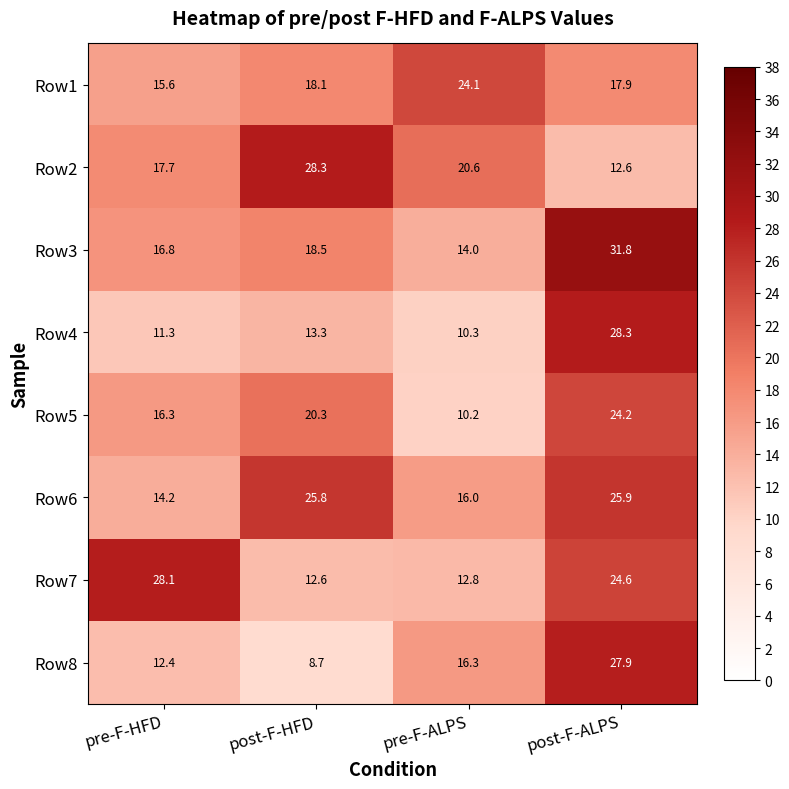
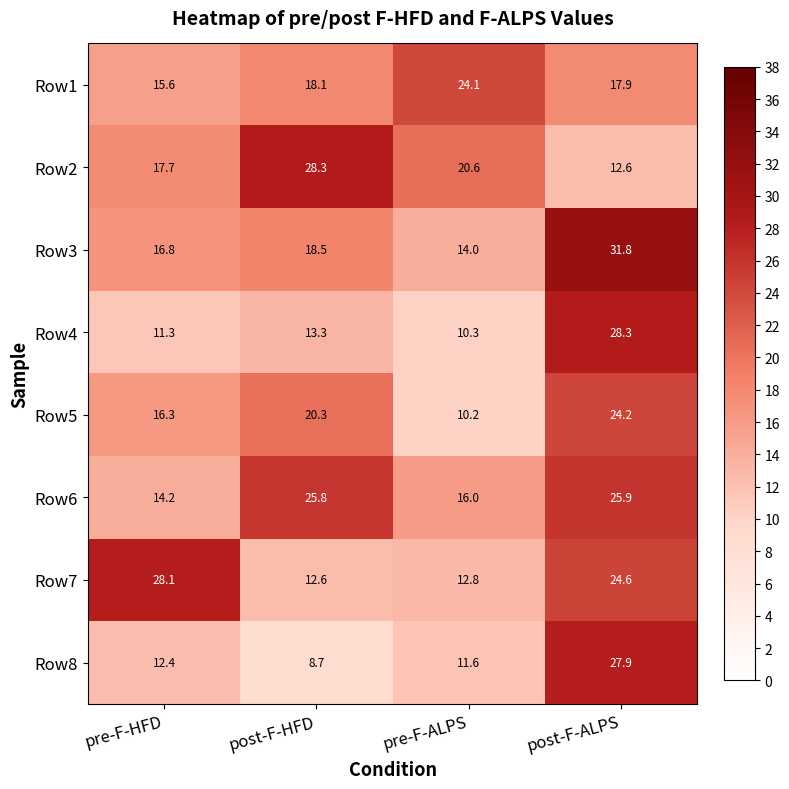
Row8, pre-F-ALPS: 16.3 -> 11.6
